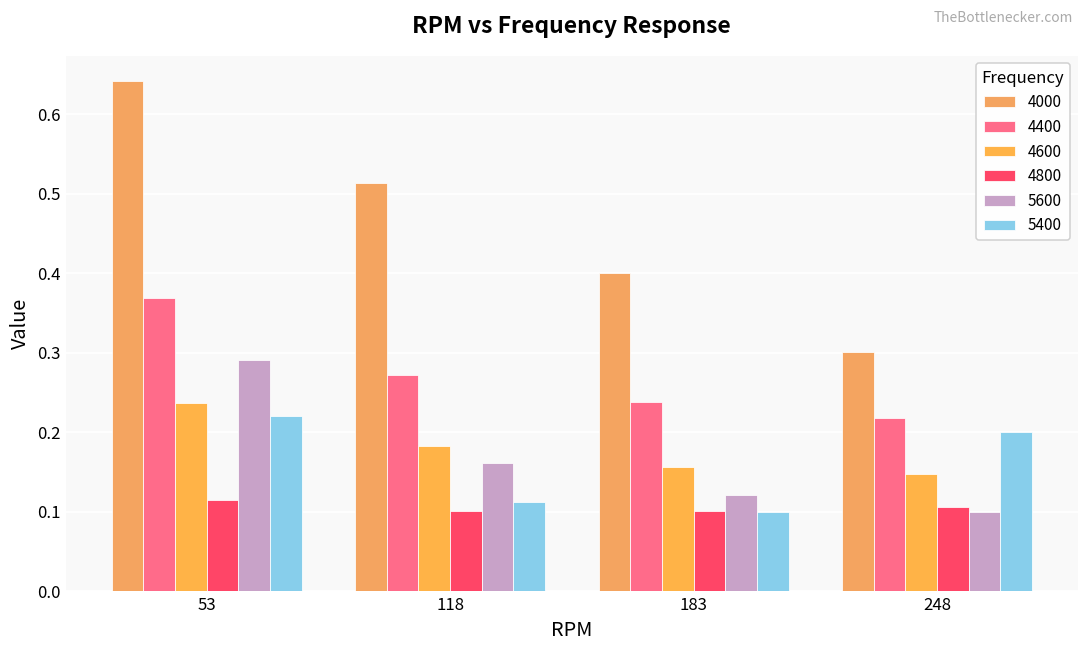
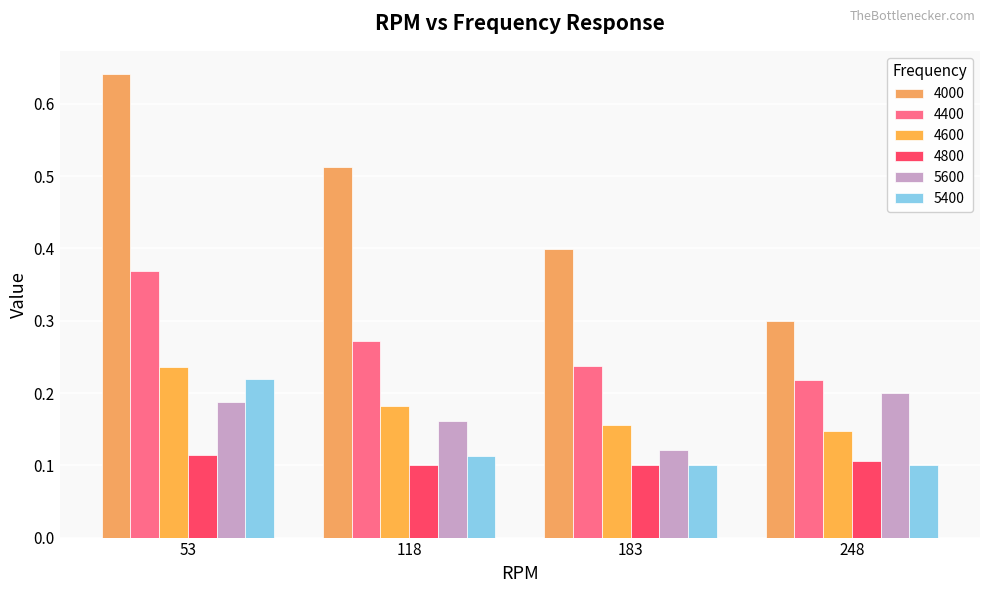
5600, 53: 0.29 -> 0.19
5600, 248: 0.1 -> 0.2
5400, 248: 0.2 -> 0.1
